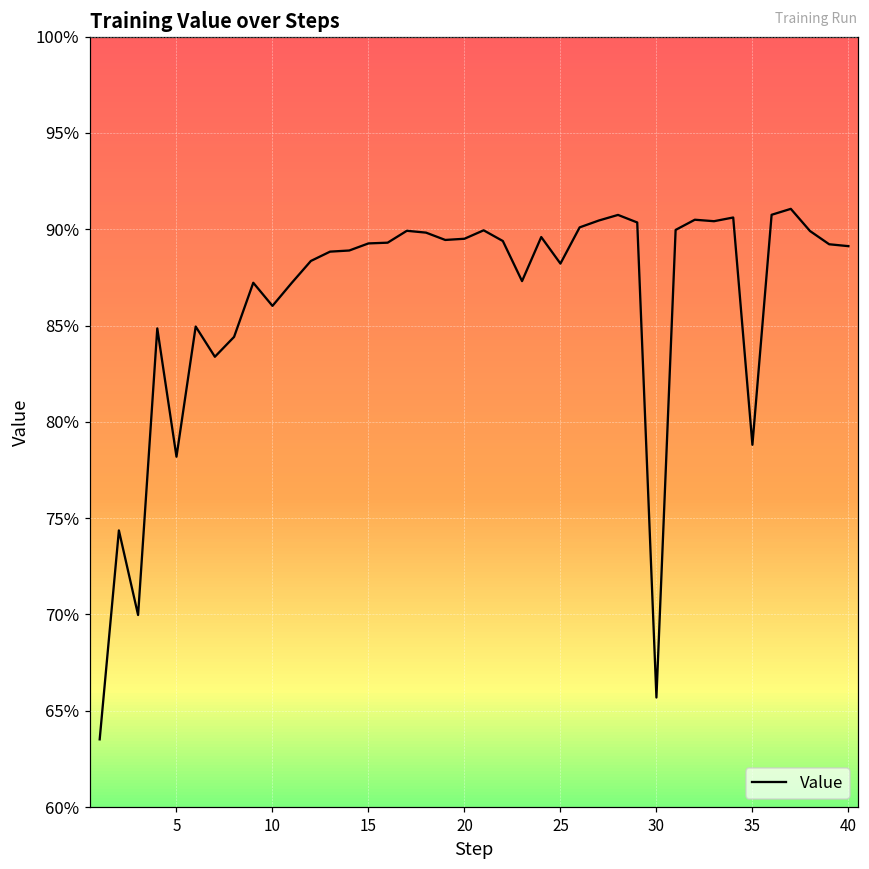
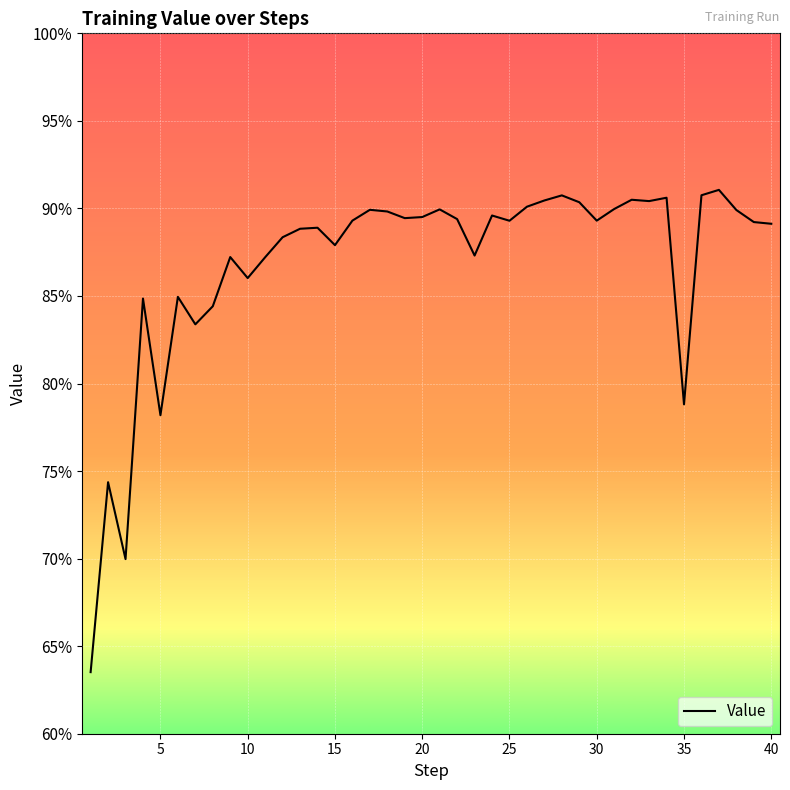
15: 89.3% -> 87.9%
25: 88.2% -> 89.3%
30: 65.7% -> 89.3%
